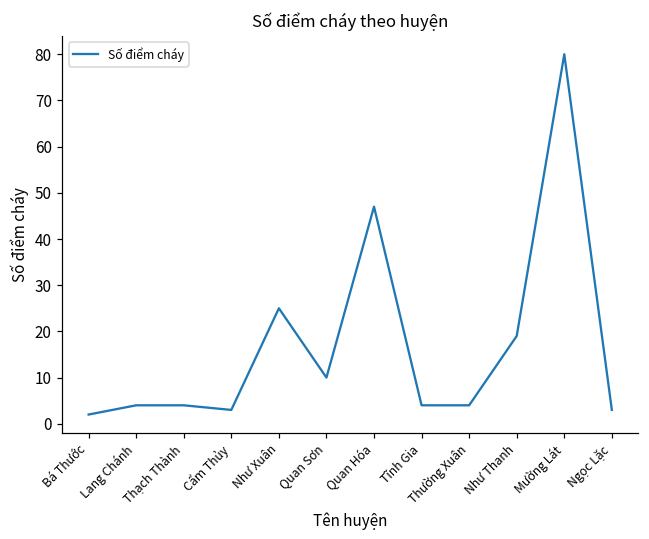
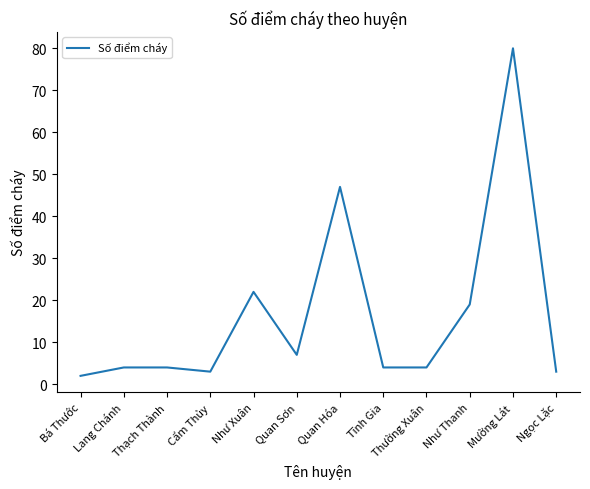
Như Xuân: 25 -> 22
Quan Sơn: 10 -> 7
